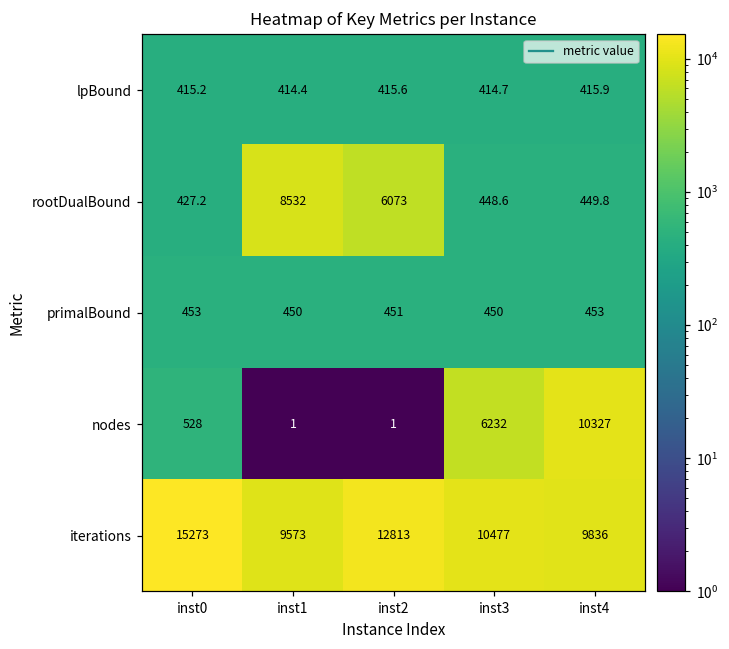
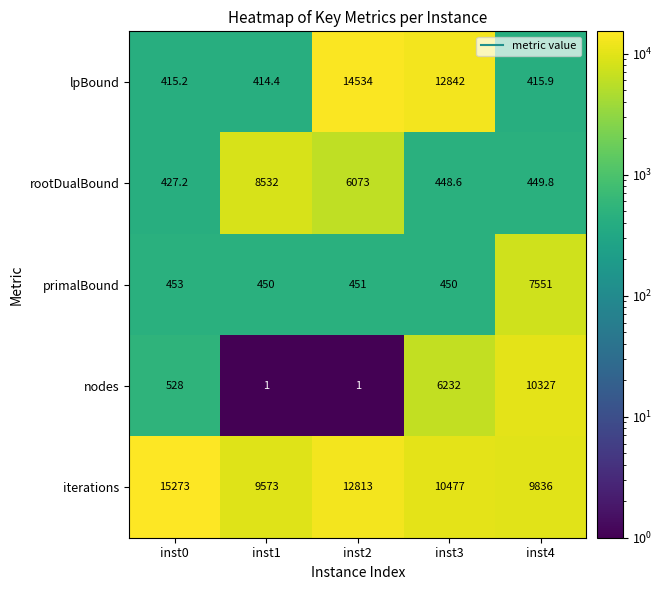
lpBound, inst2: 415.6 -> 14534
lpBound, inst3: 414.7 -> 12842
primalBound, inst4: 453 -> 7551
